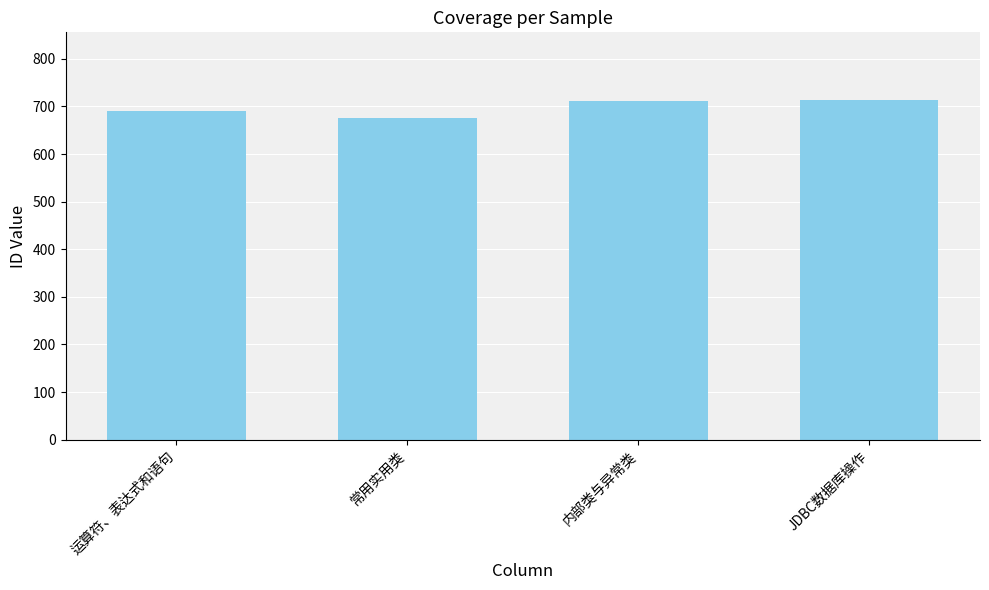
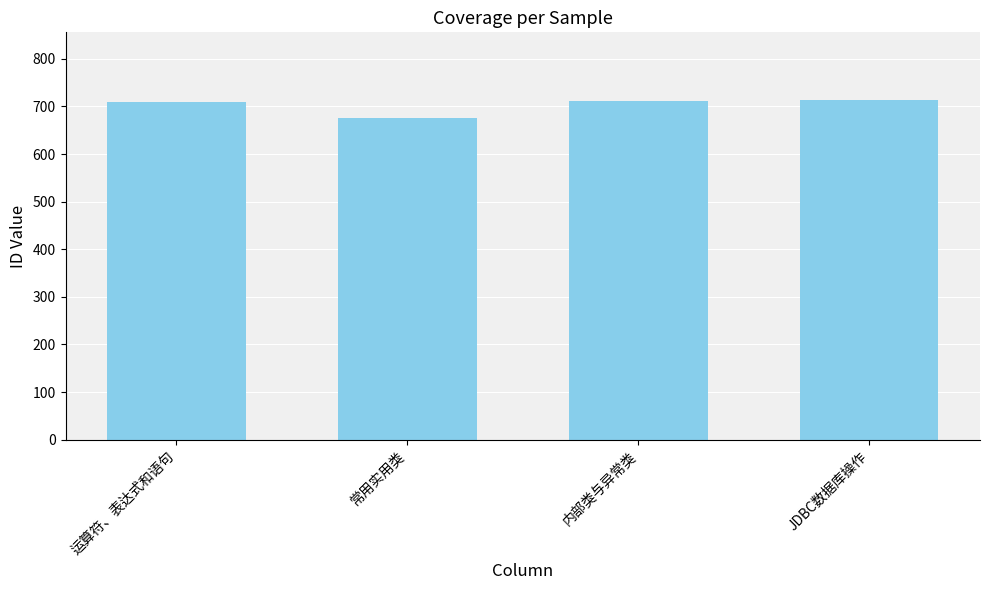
运算符、表达式和语句: 690 -> 710
